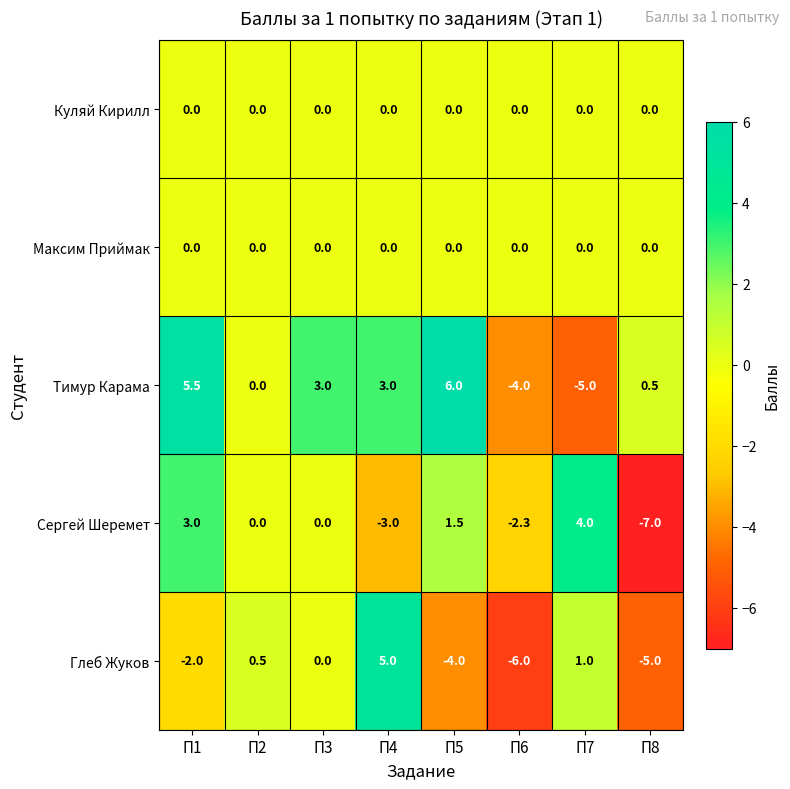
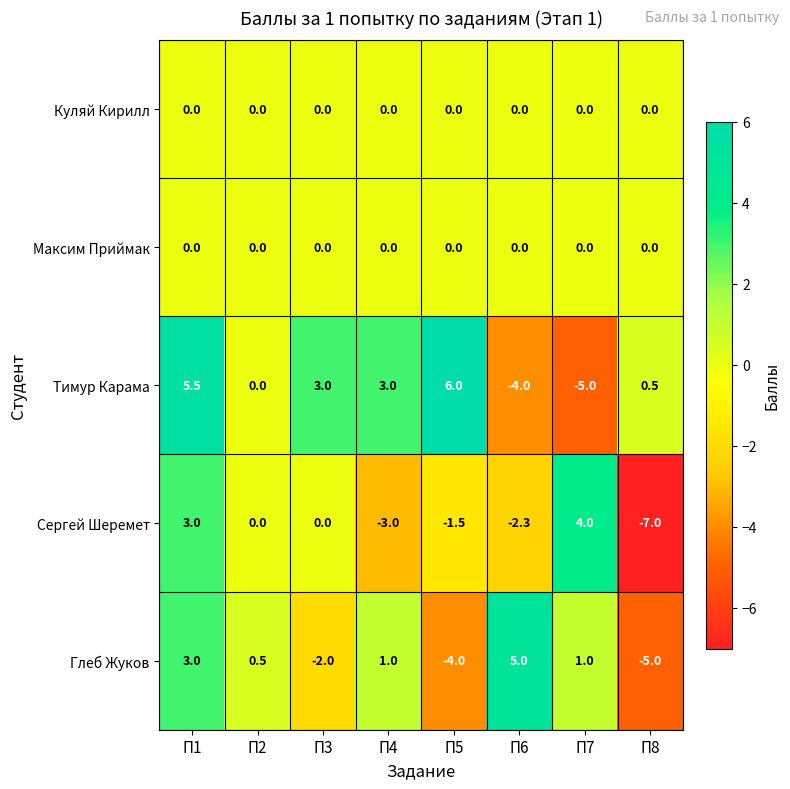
Сергей Шеремет, П5: 1.5 -> -1.5
Глеб Жуков, П1: -2.0 -> 3.0
Глеб Жуков, П3: 0.0 -> -2.0
Глеб Жуков, П4: 5.0 -> 1.0
Глеб Жуков, П6: -6.0 -> 5.0
